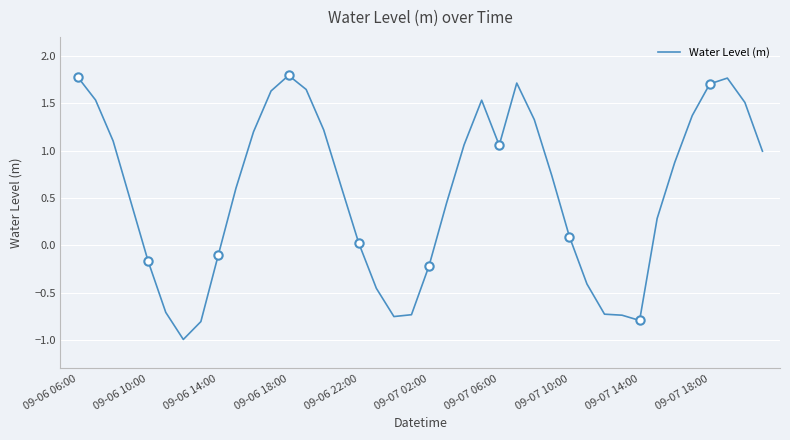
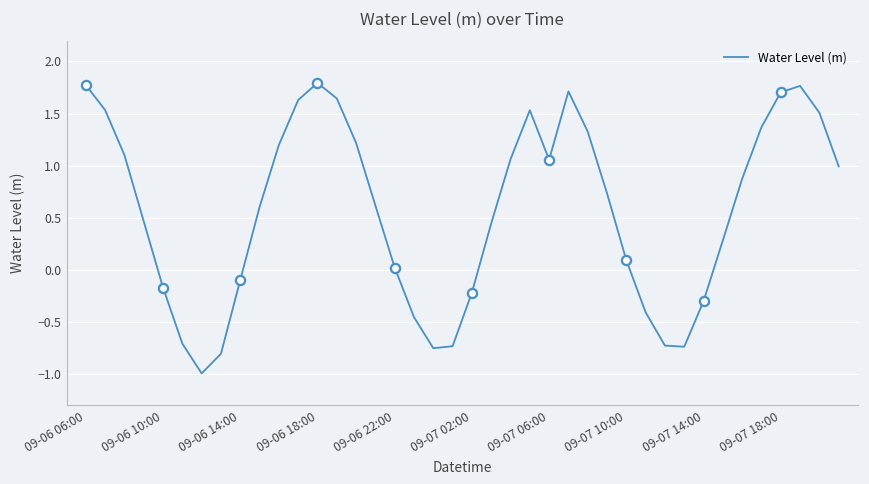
Water Level (m), 09-07 14:00: -0.8 -> -0.3
